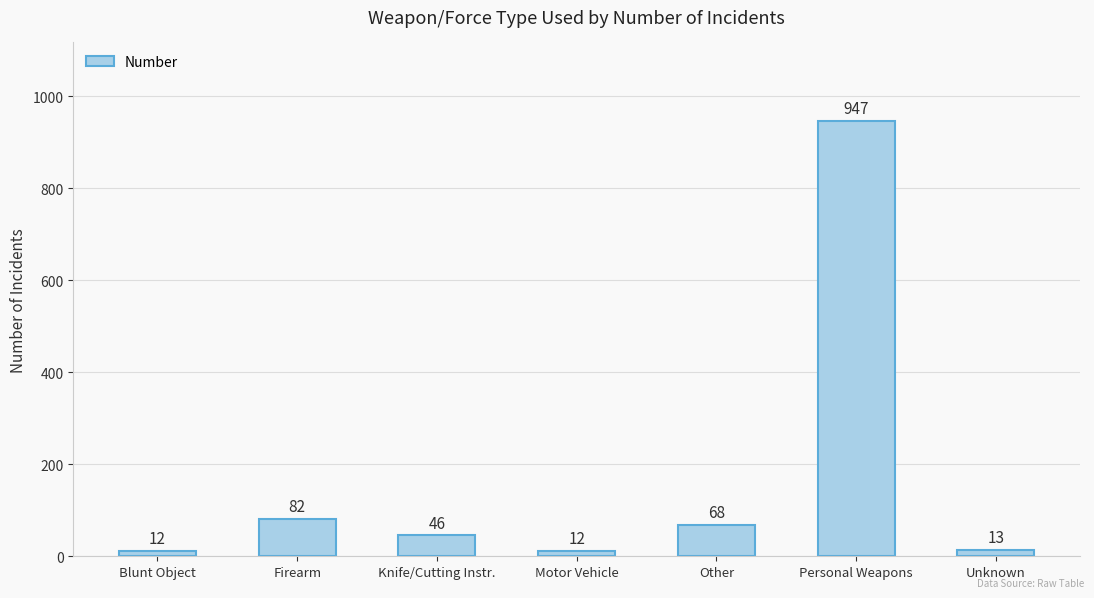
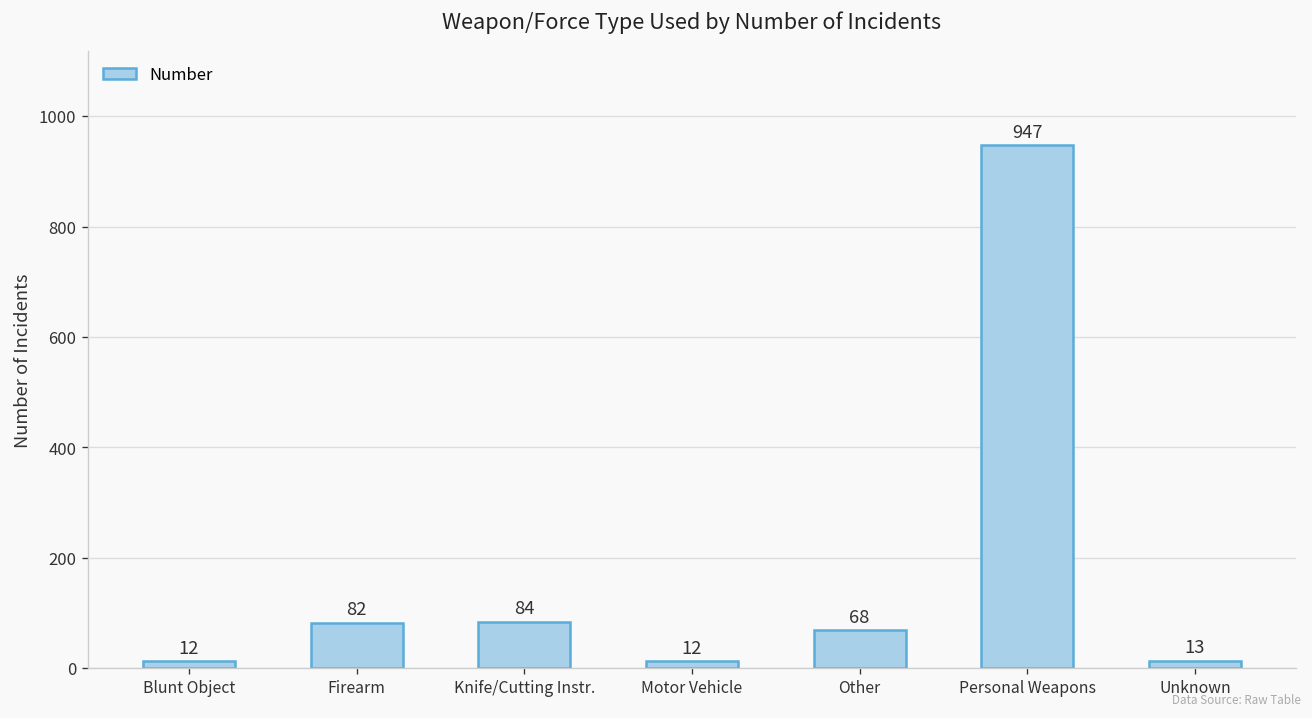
Knife/Cutting Instr.: 46 -> 84
